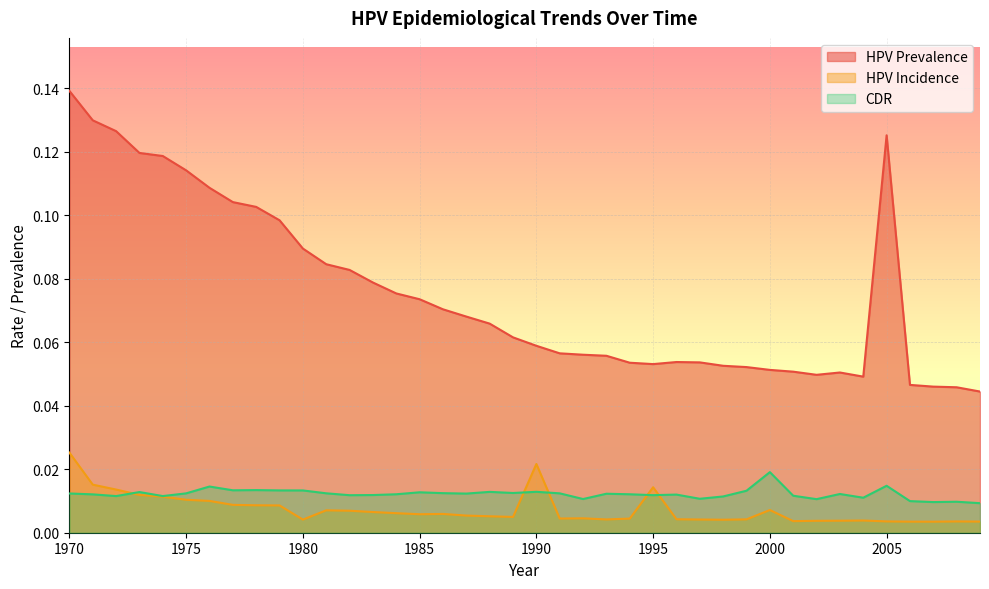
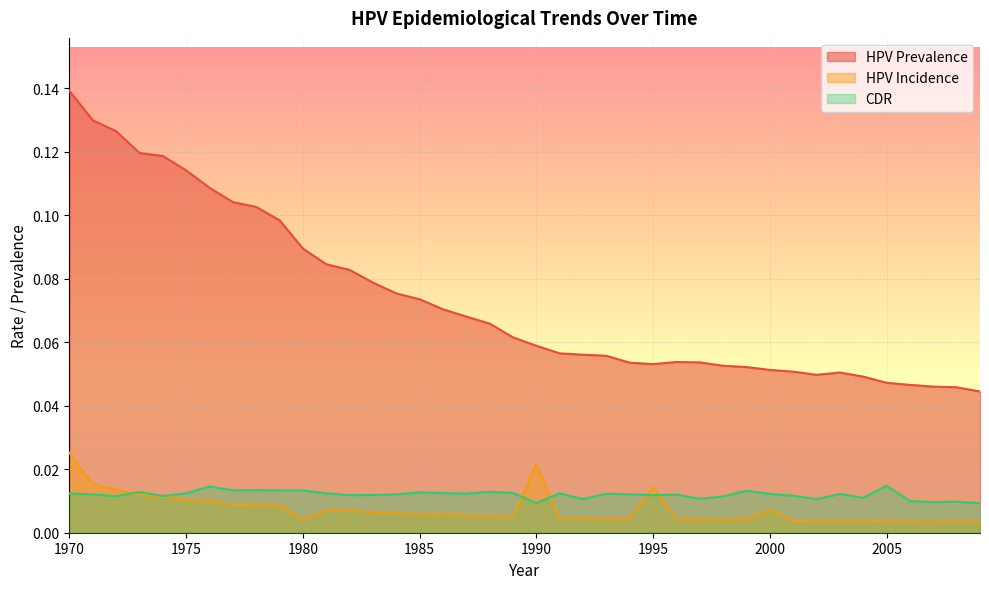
CDR, 1990: 0.013 -> 0.009
CDR, 2000: 0.019 -> 0.012
HPV Prevalence, 2005: 0.125 -> 0.047
